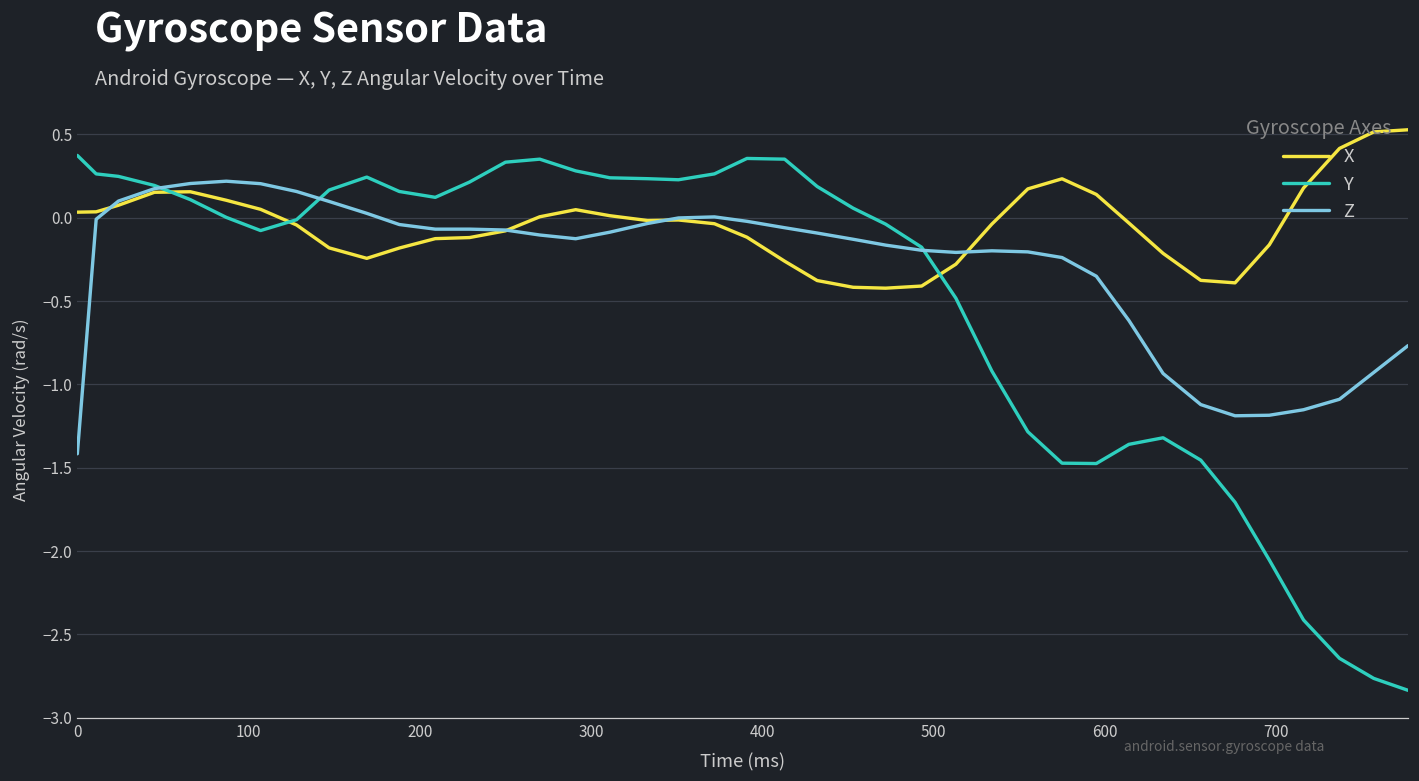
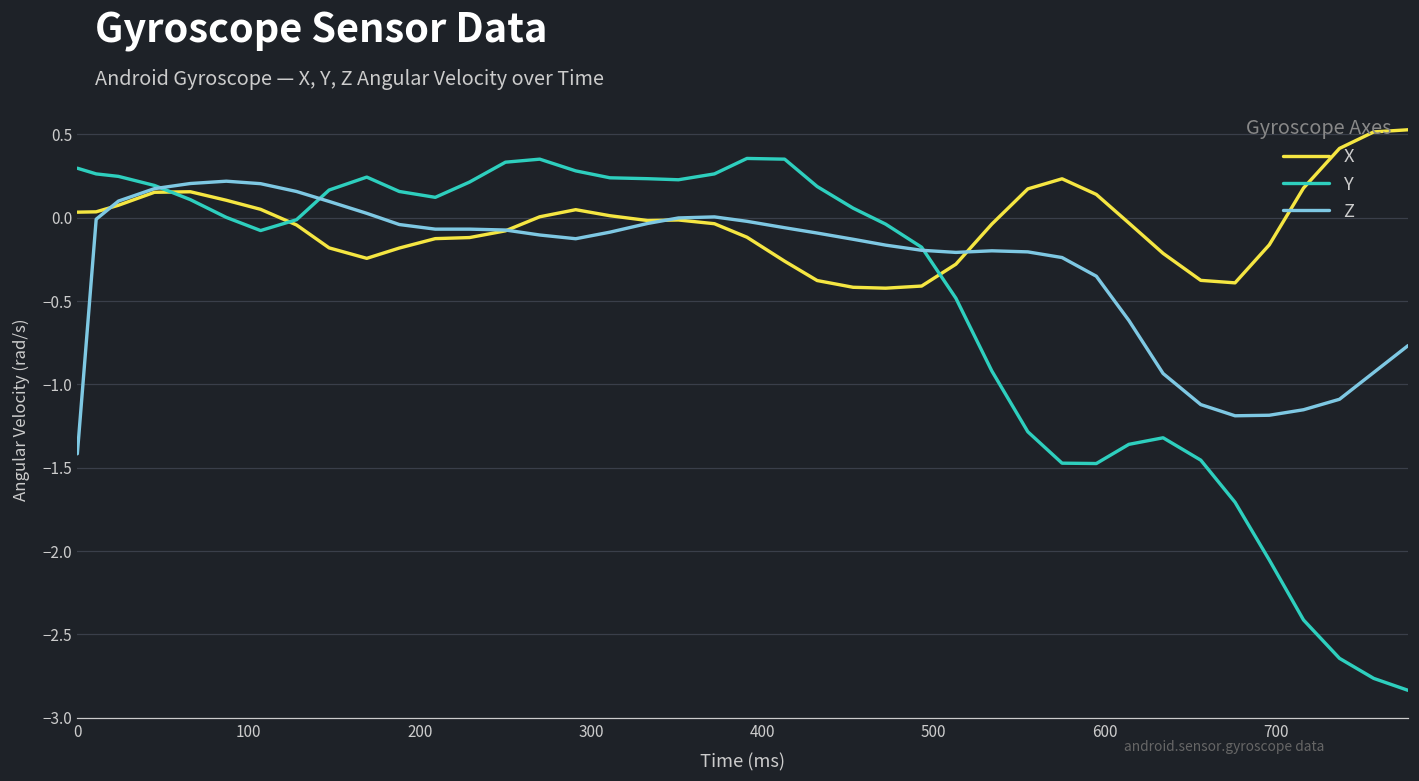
Y, 0: 0.37 -> 0.30
